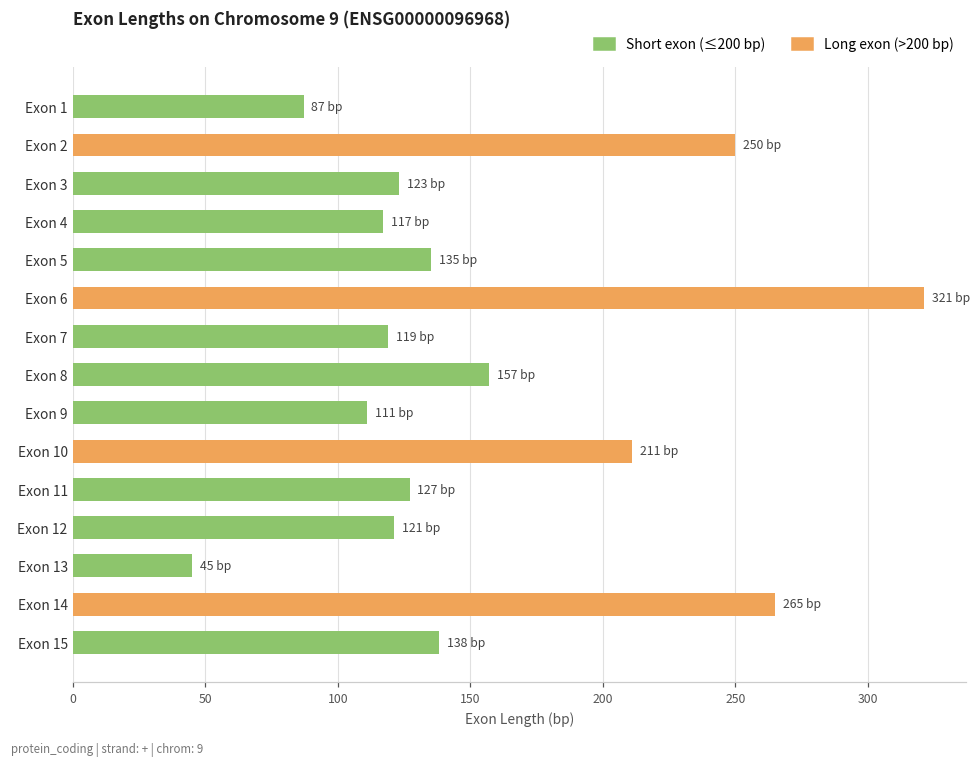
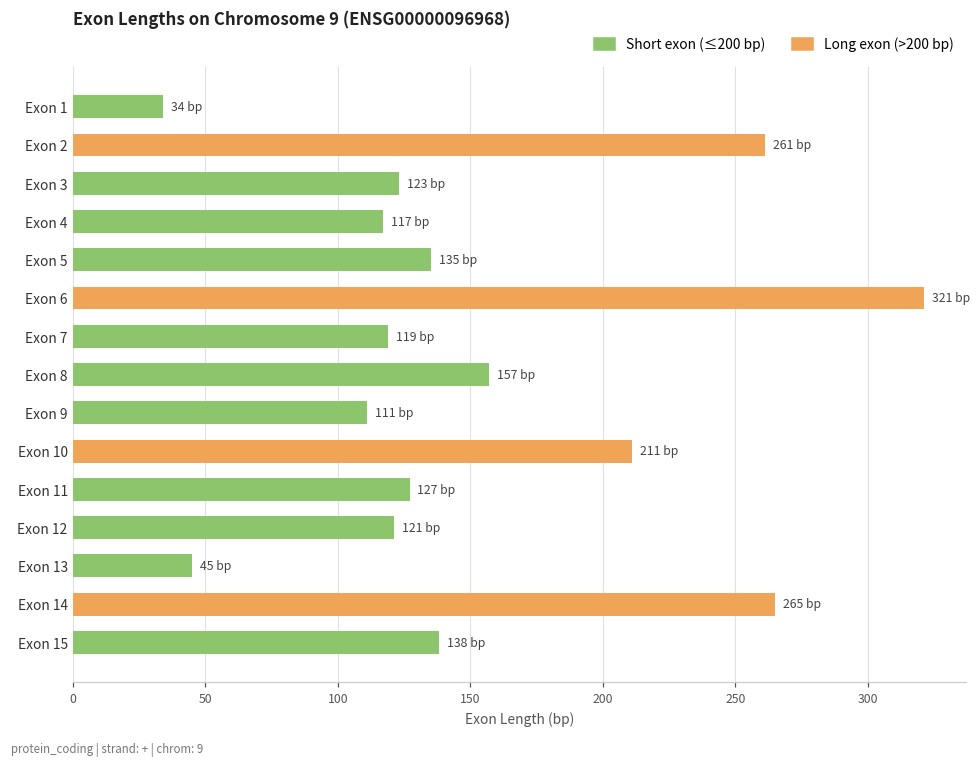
Exon 1: 87 -> 34
Exon 2: 250 -> 261
